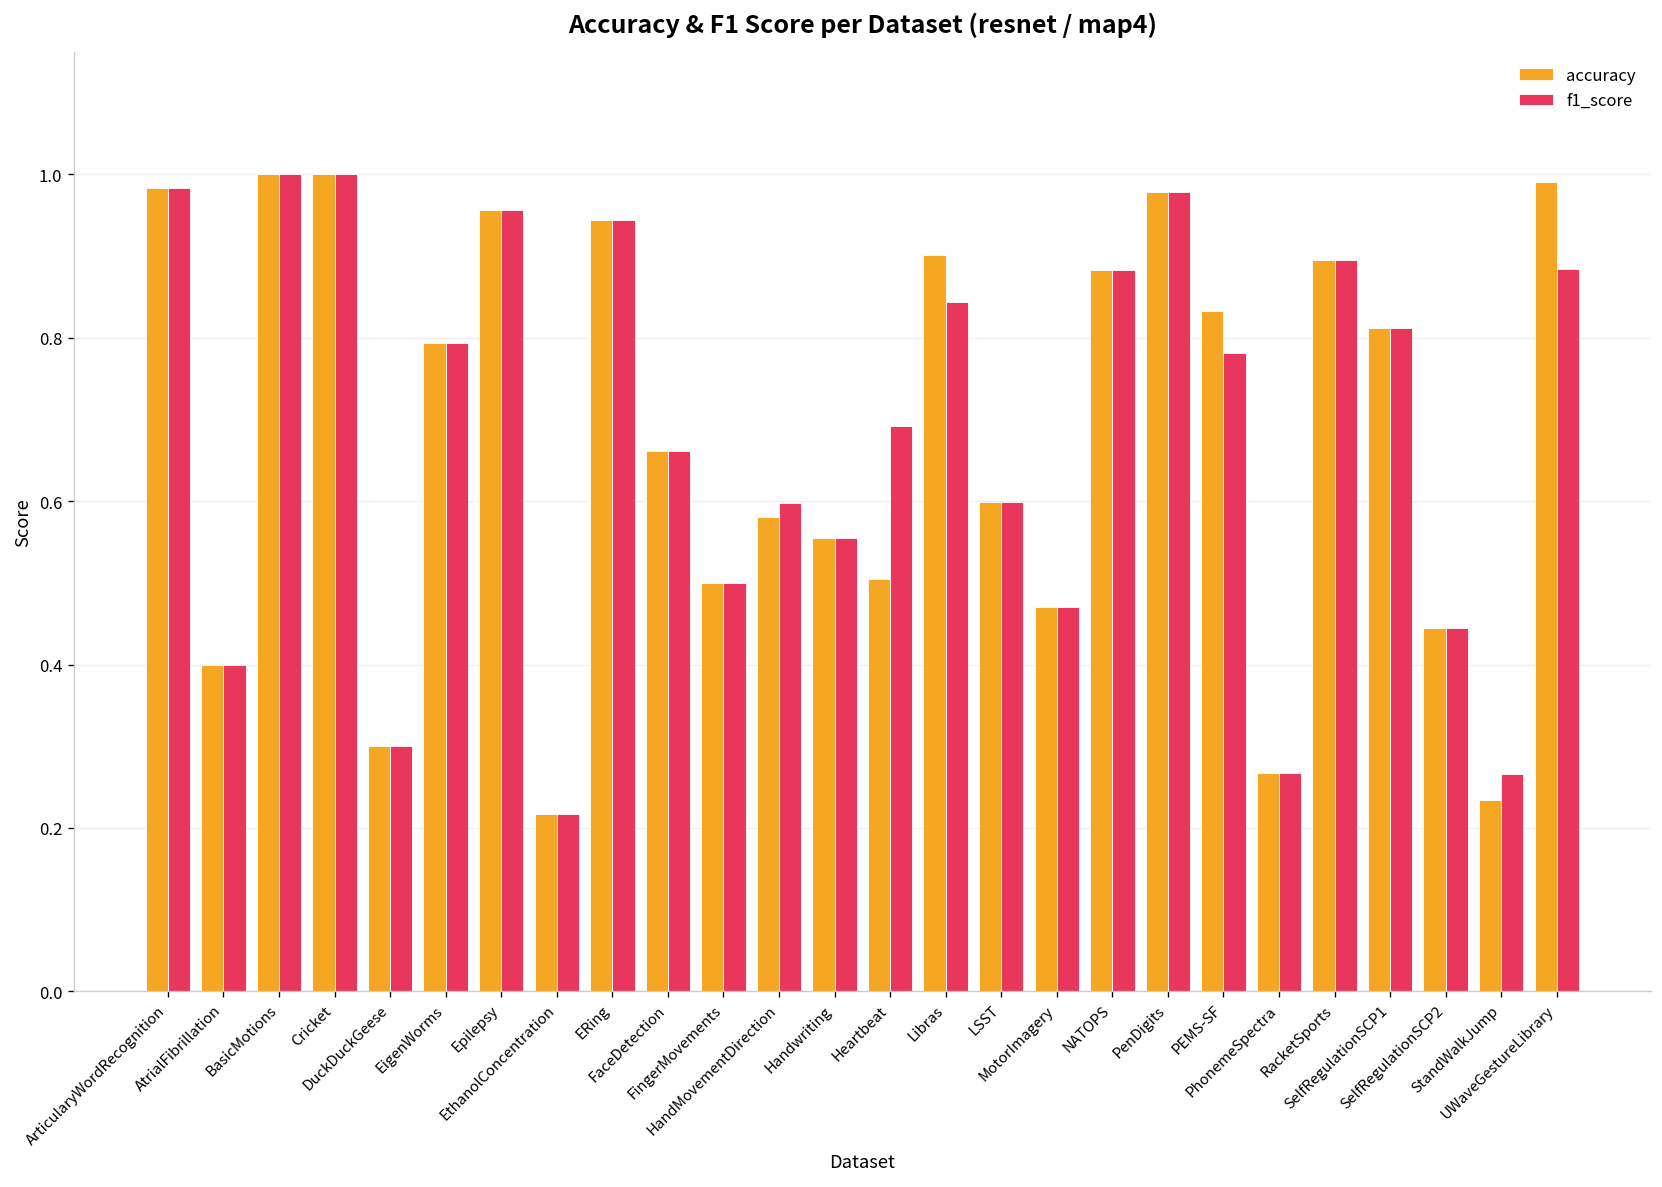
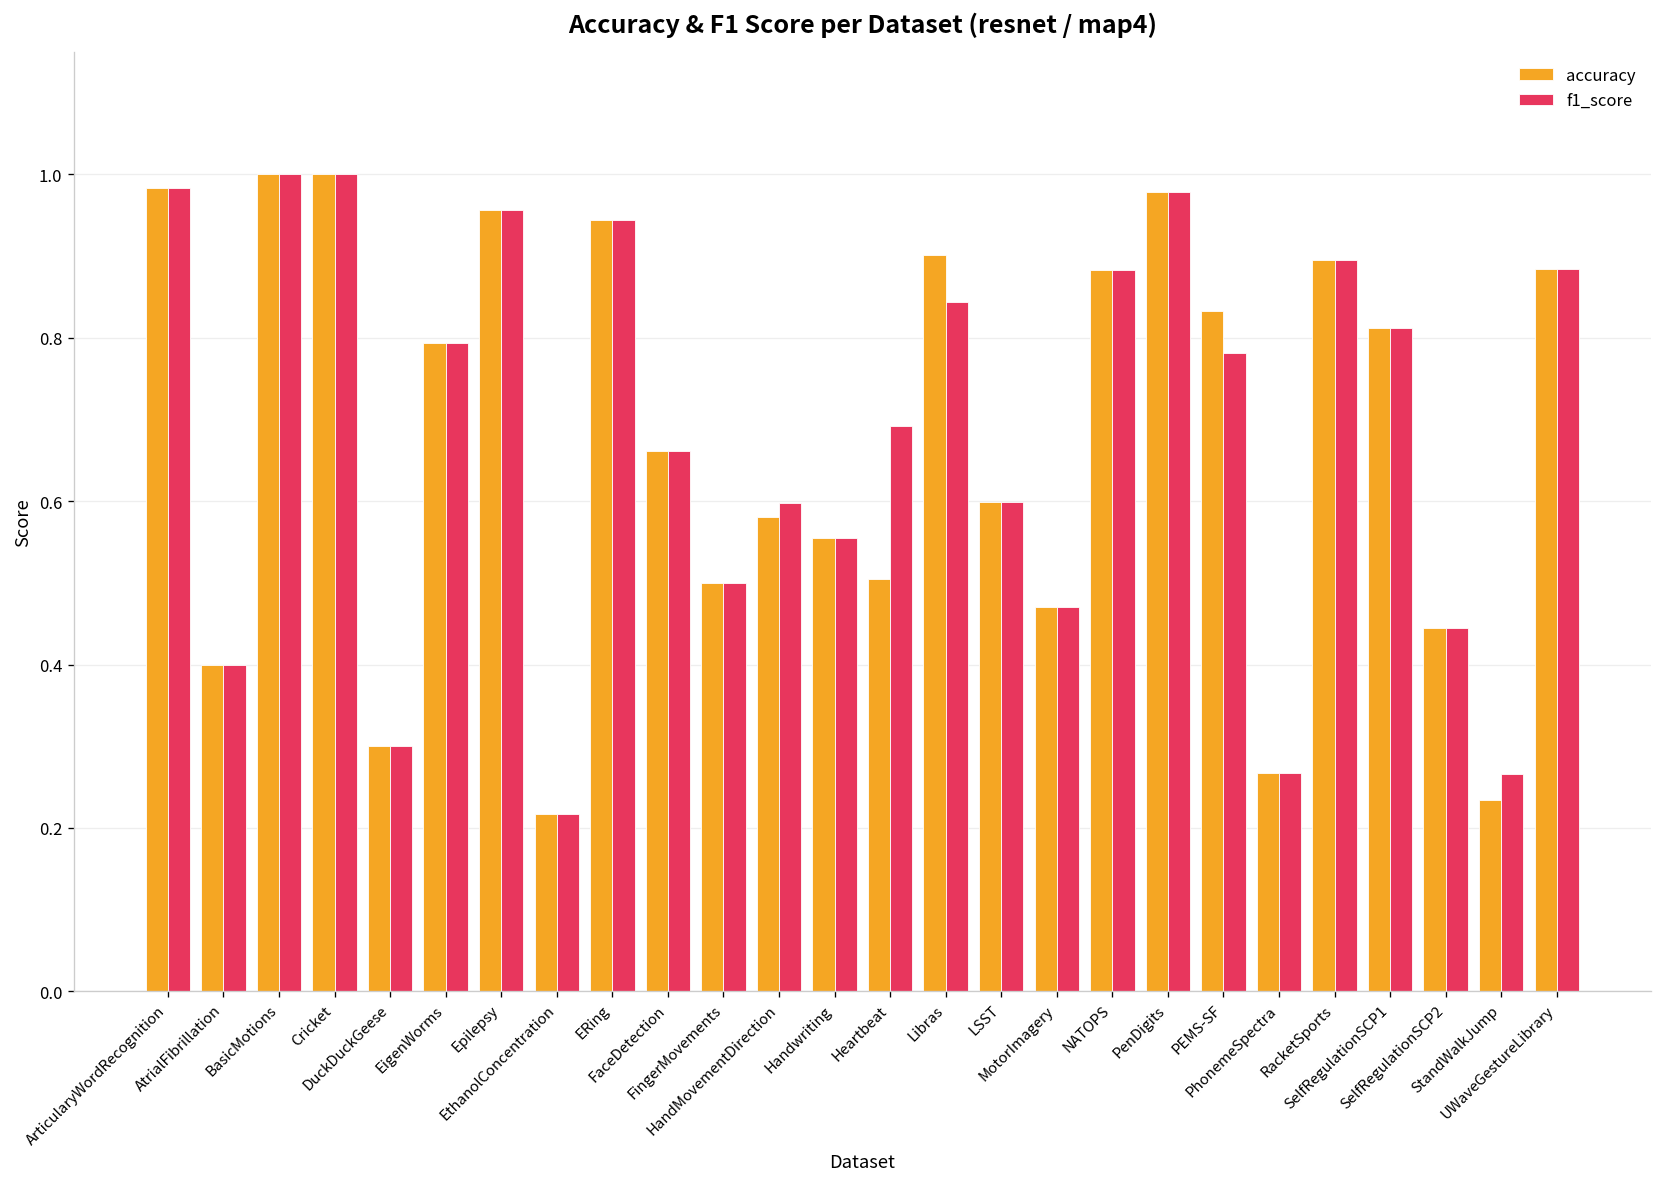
accuracy, UWaveGestureLibrary: 0.99 -> 0.88
